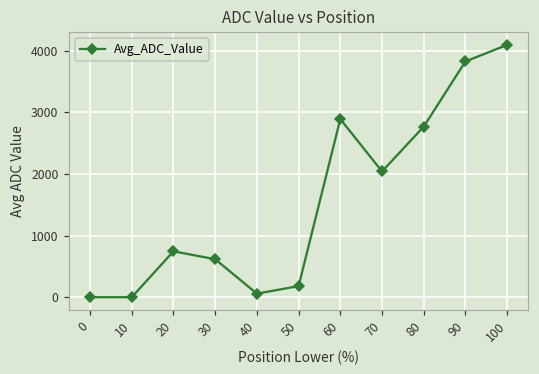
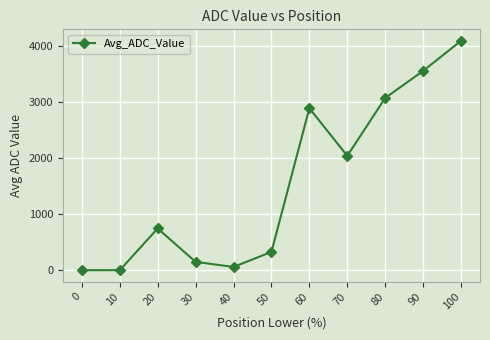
30: 600 -> 100
50: 200 -> 300
80: 2800 -> 3100
90: 3800 -> 3600
